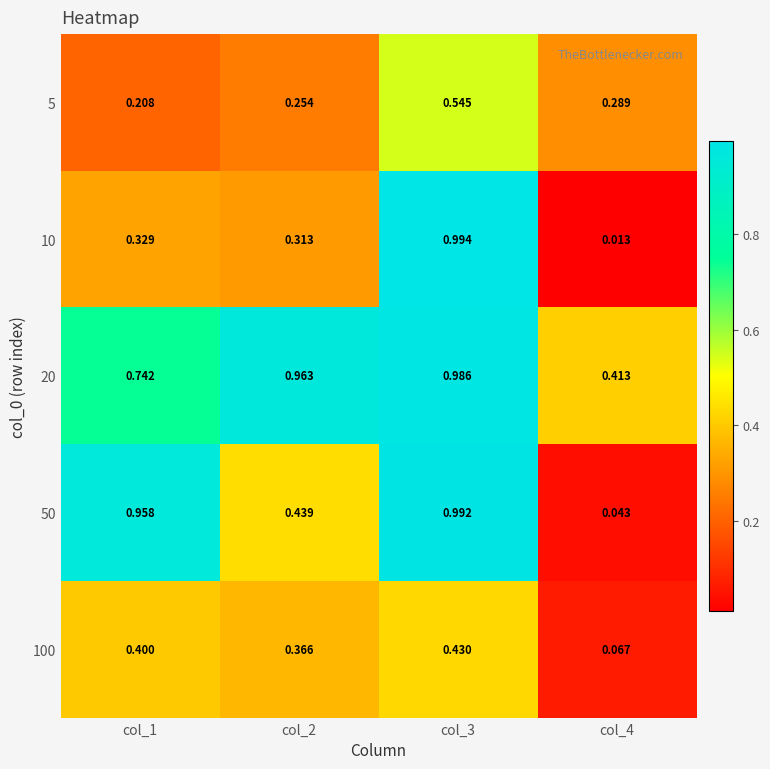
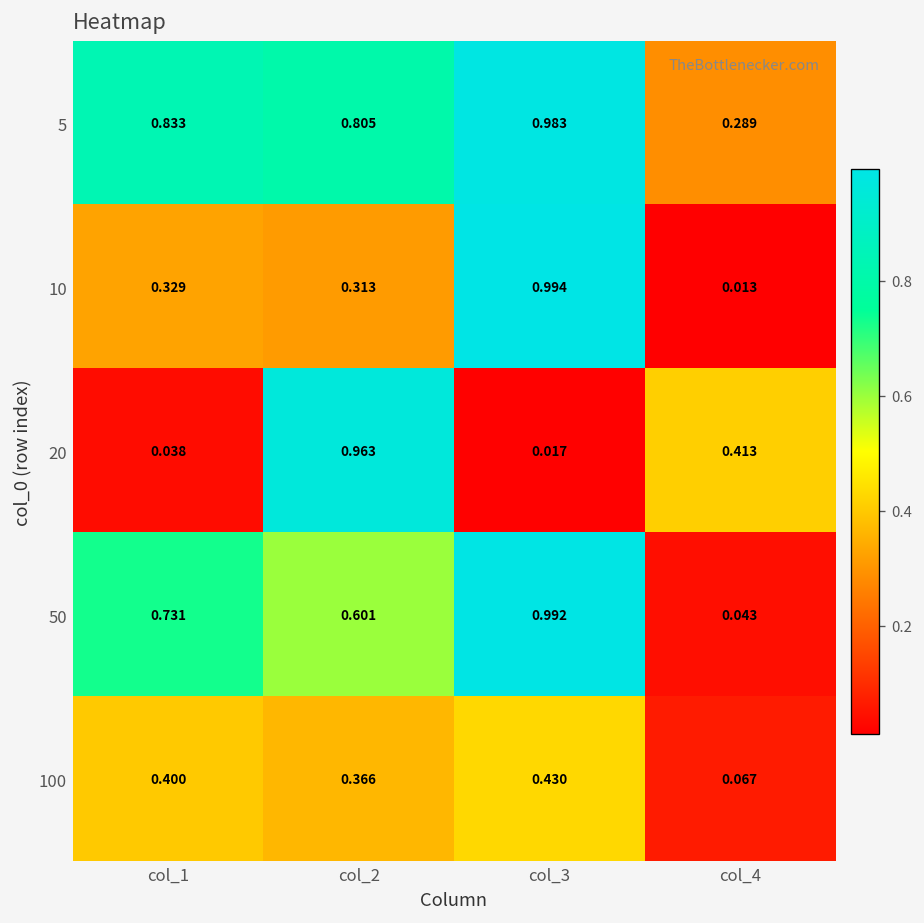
5, col_1: 0.208 -> 0.833
5, col_2: 0.254 -> 0.805
5, col_3: 0.545 -> 0.983
20, col_1: 0.742 -> 0.038
20, col_3: 0.986 -> 0.017
50, col_1: 0.958 -> 0.731
50, col_2: 0.439 -> 0.601
